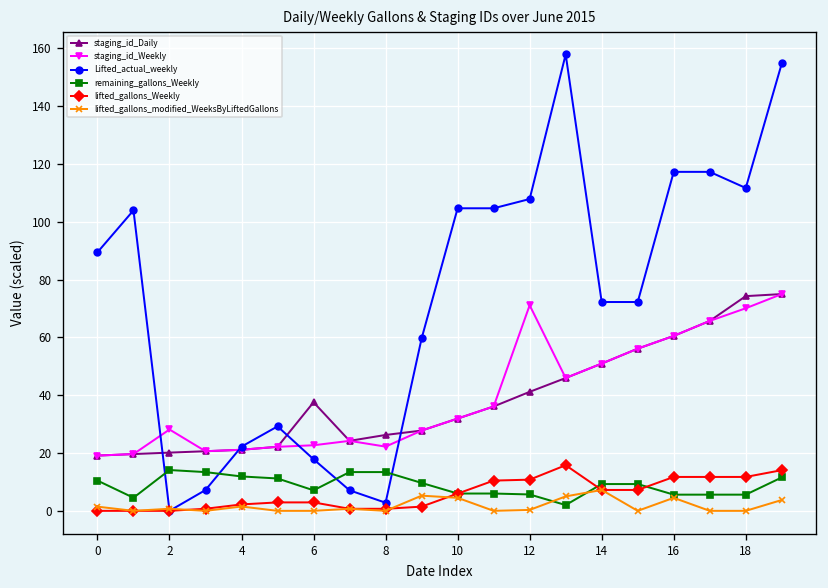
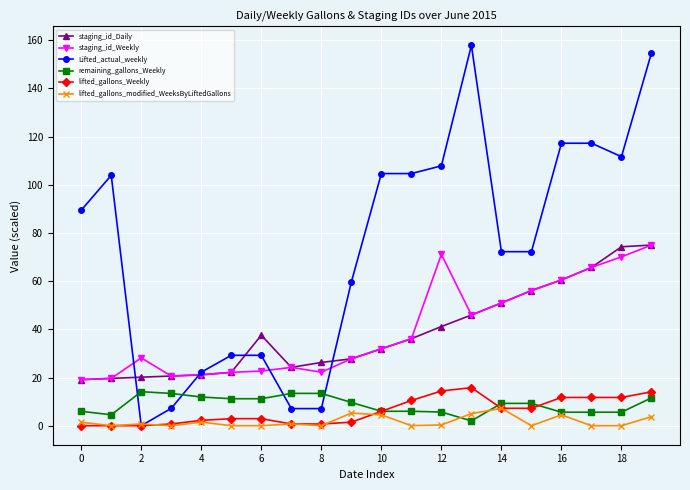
remaining_gallons_Weekly, 0: 10 -> 6
Lifted_actual_weekly, 6: 18 -> 29
remaining_gallons_Weekly, 6: 7 -> 11
Lifted_actual_weekly, 8: 3 -> 7
lifted_gallons_Weekly, 12: 11 -> 14
